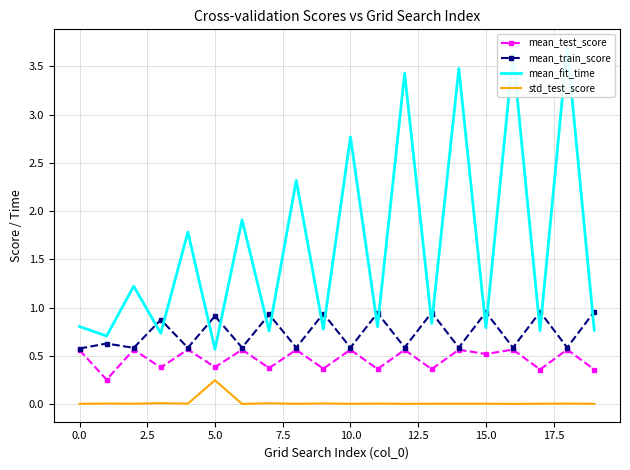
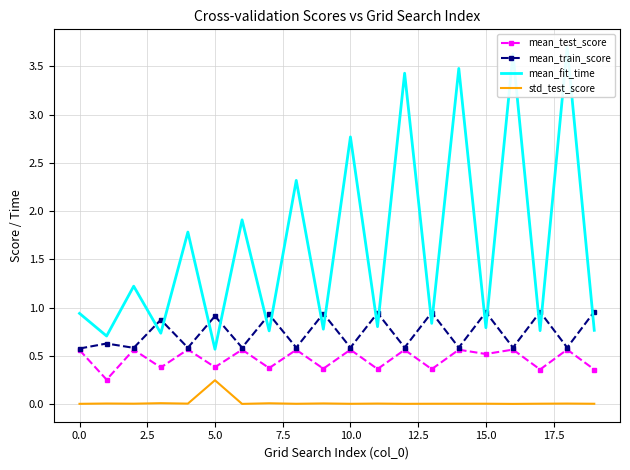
mean_fit_time, 0.0: 0.8 -> 0.9
